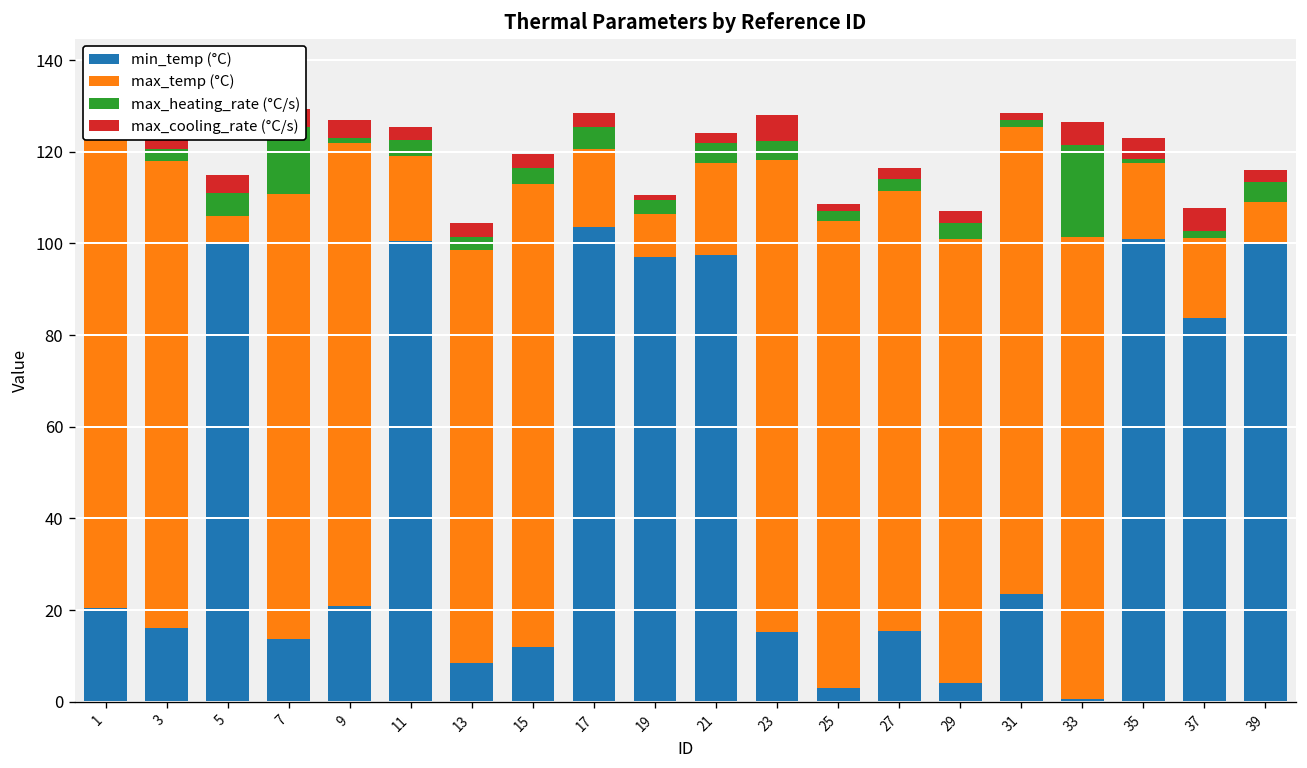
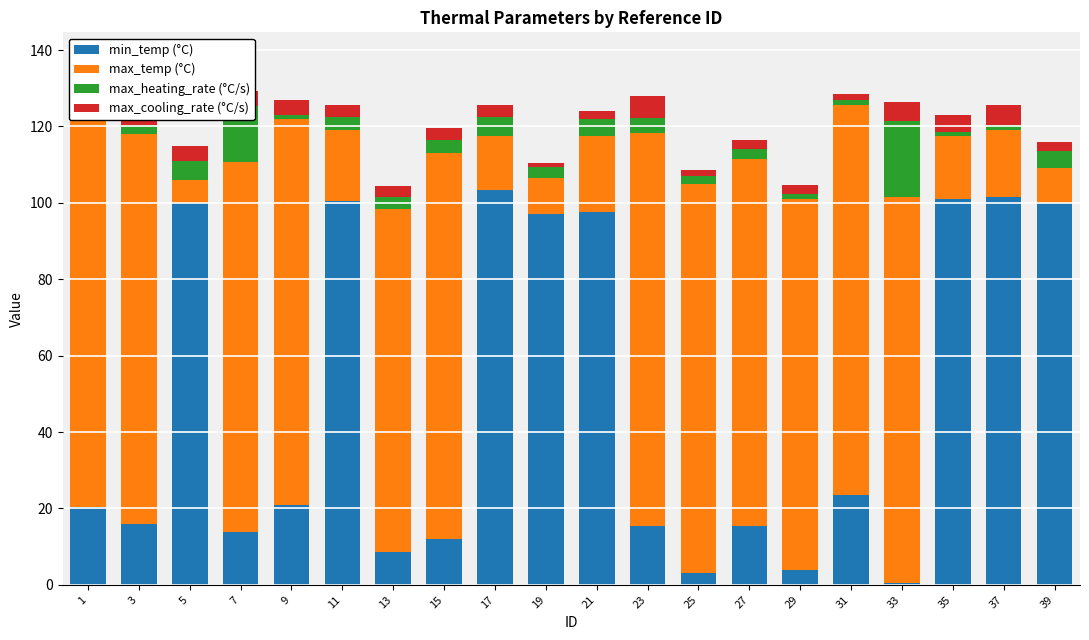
max_temp (°C), 17: 17 -> 14
max_heating_rate (°C/s), 29: 4 -> 1
min_temp (°C), 37: 84 -> 102
